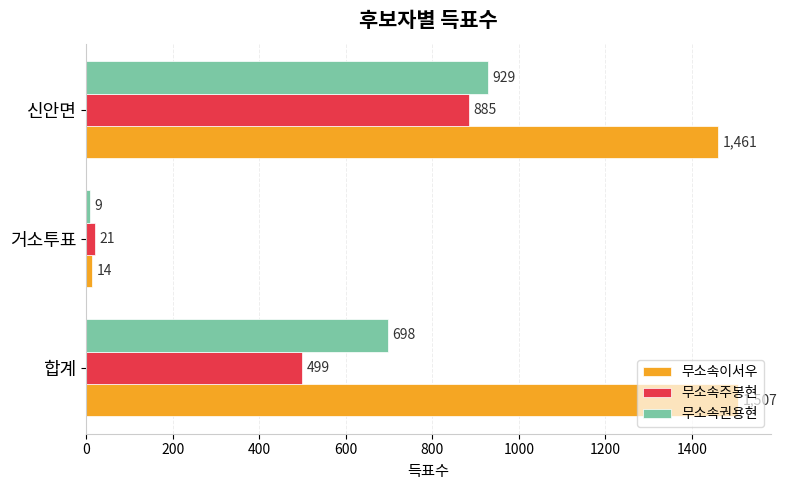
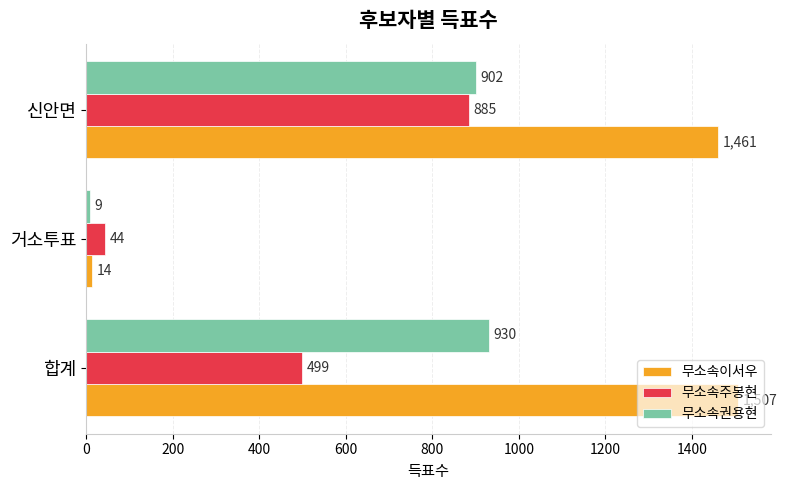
무소속권용현, 신안면: 929 -> 902
무소속주봉현, 거소투표: 21 -> 44
무소속권용현, 합계: 698 -> 930
